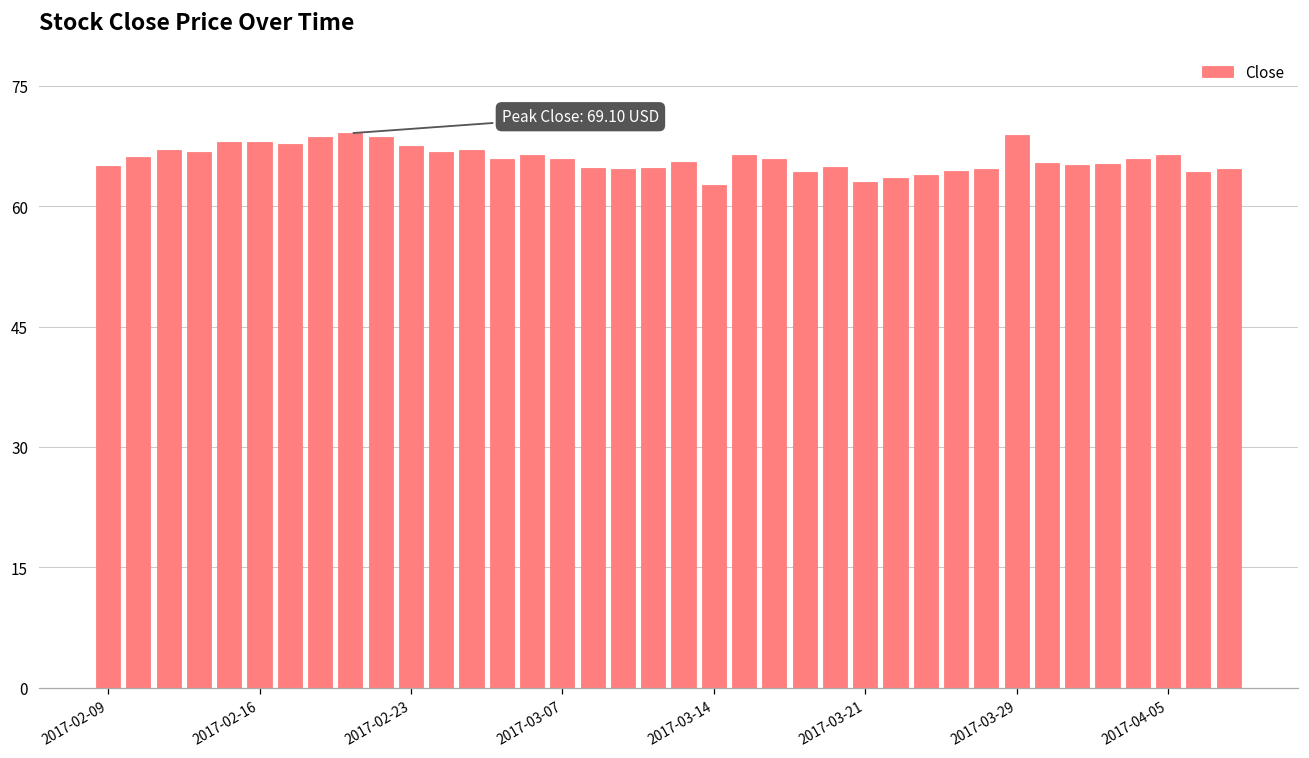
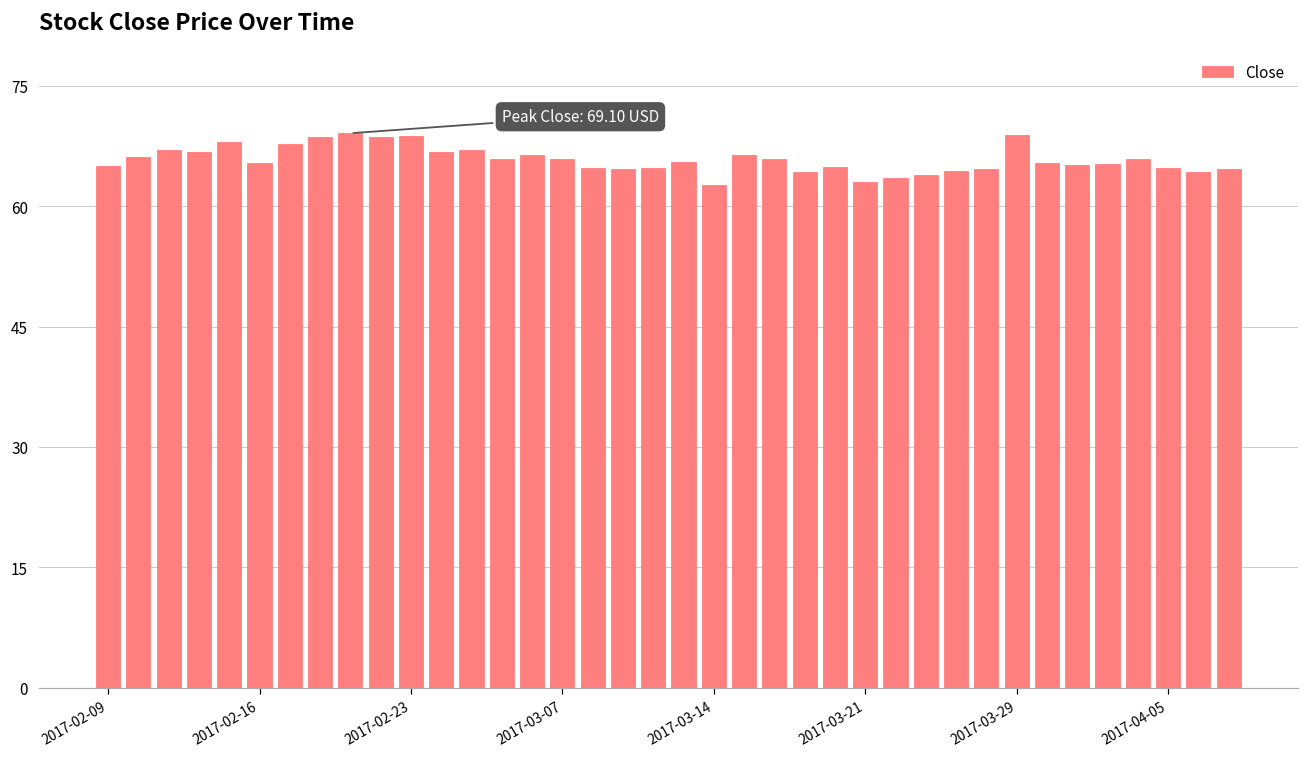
2017-02-16: 68 -> 65
2017-02-23: 68 -> 69
2017-04-05: 66 -> 65
